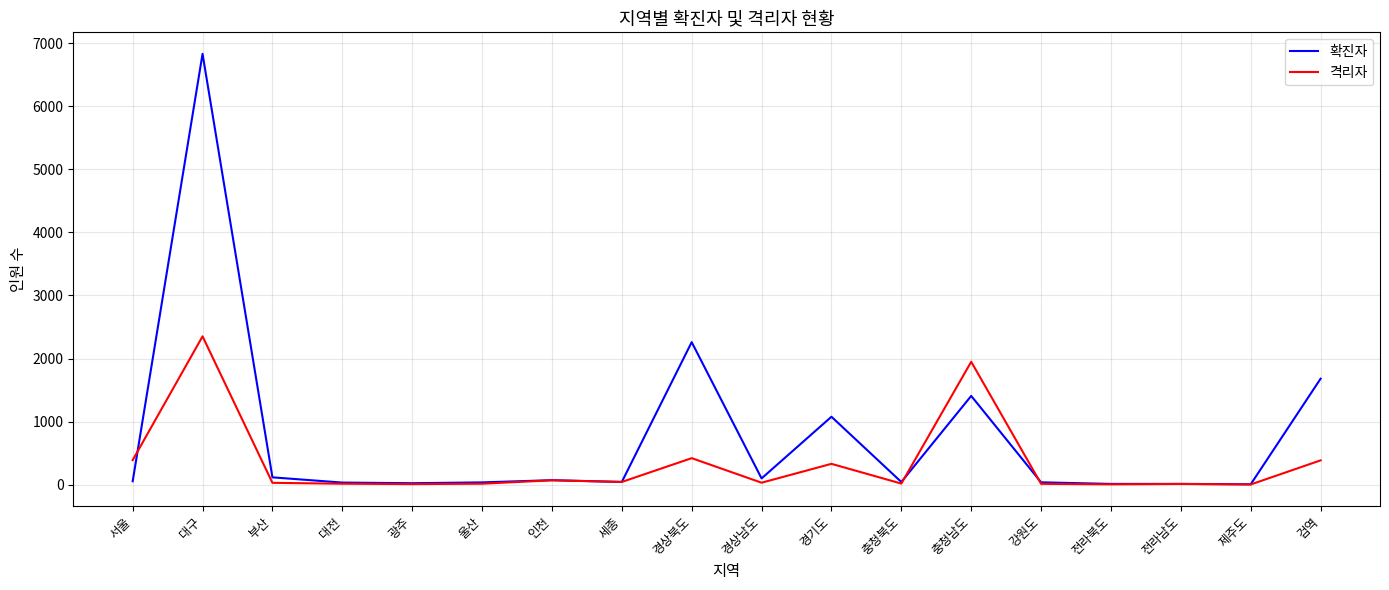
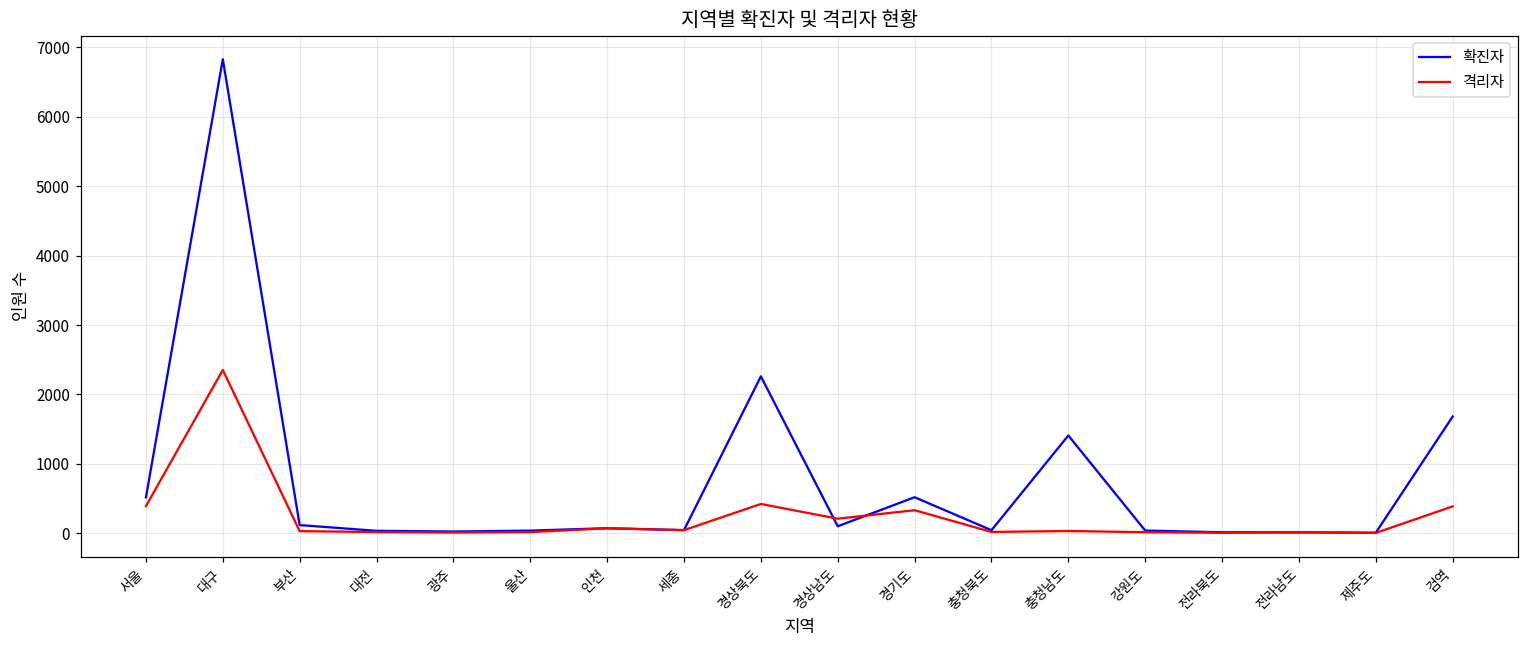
확진자, 서울: 100 -> 500
격리자, 경상남도: 0 -> 200
확진자, 경기도: 1100 -> 500
격리자, 충청남도: 2000 -> 0
